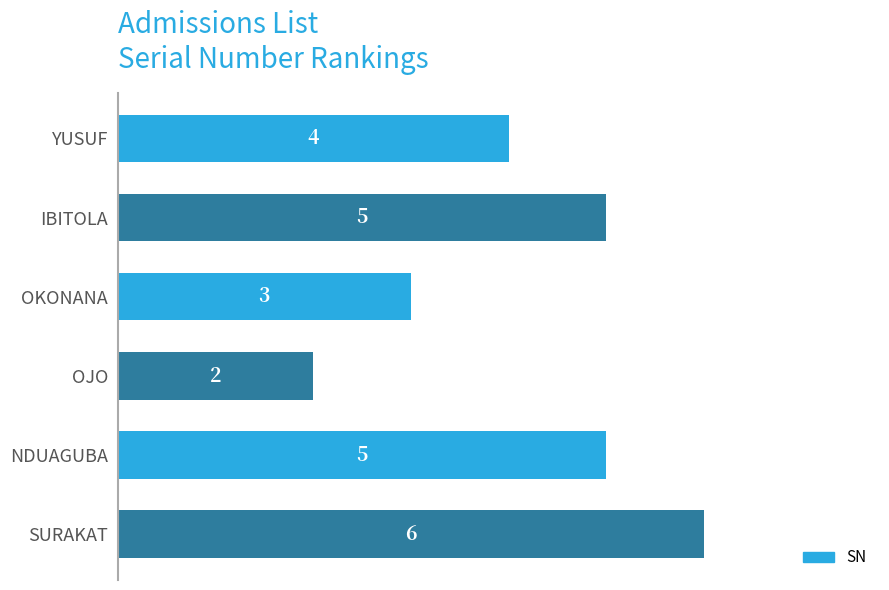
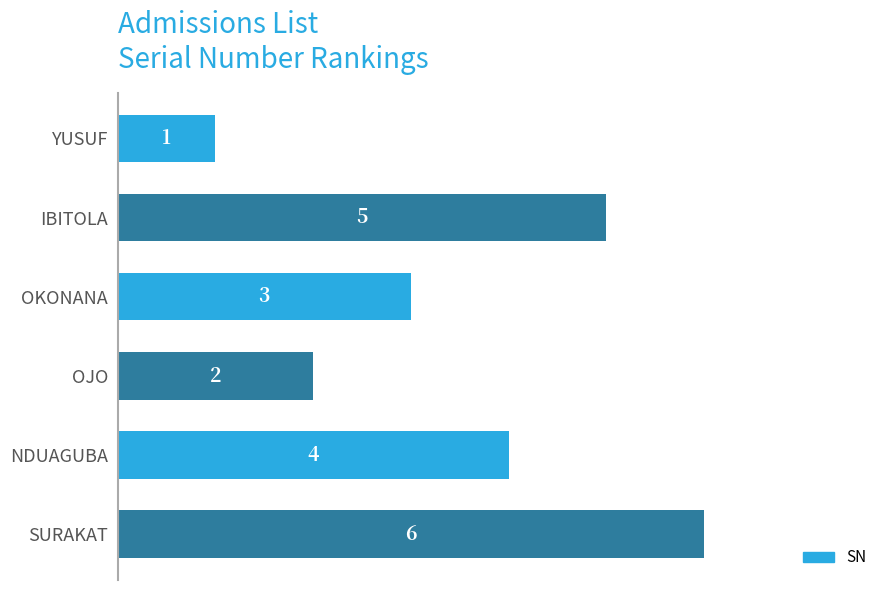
YUSUF: 4 -> 1
NDUAGUBA: 5 -> 4
